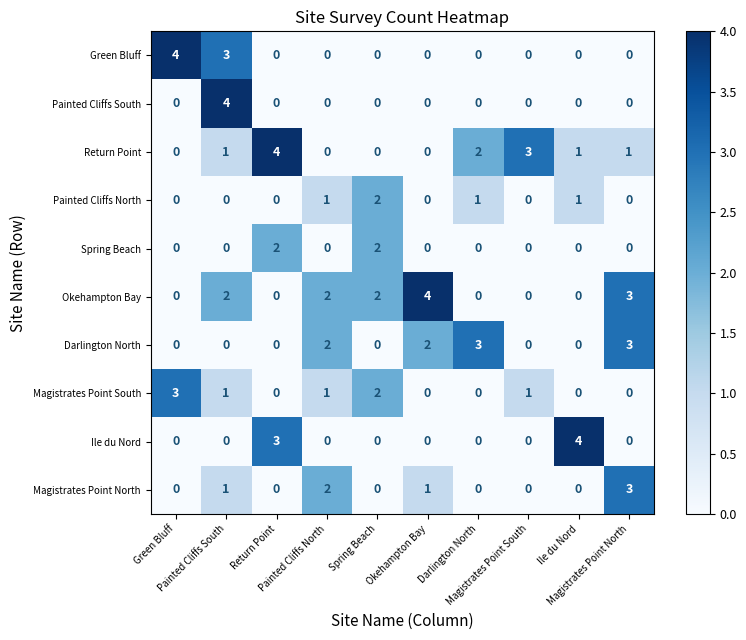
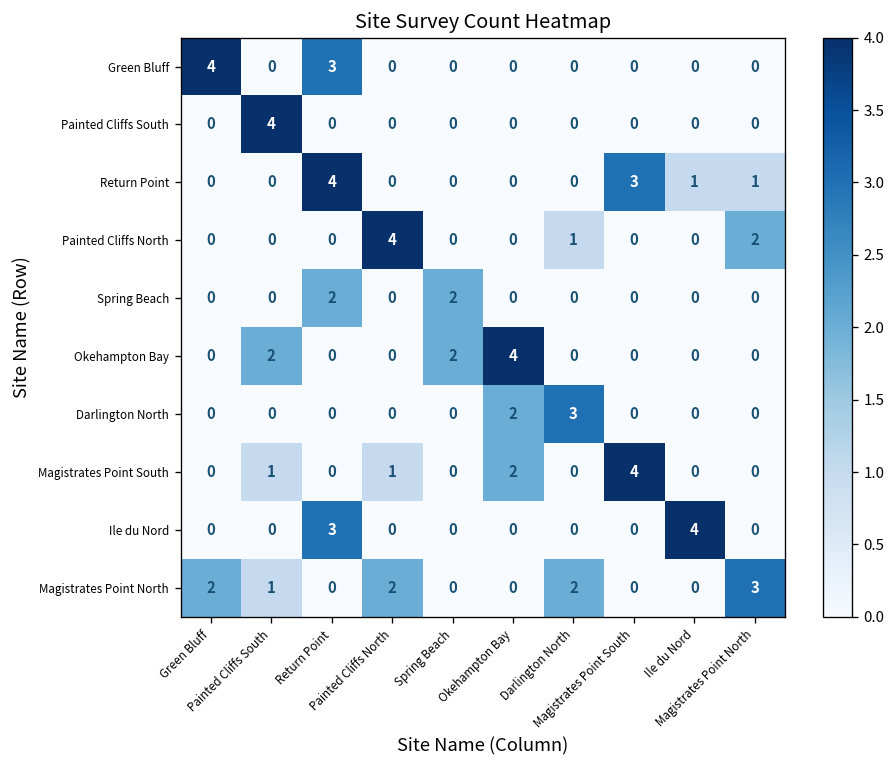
Green Bluff, Painted Cliffs South: 3 -> 0
Green Bluff, Return Point: 0 -> 3
Return Point, Painted Cliffs South: 1 -> 0
Return Point, Darlington North: 2 -> 0
Painted Cliffs North, Painted Cliffs North: 1 -> 4
Painted Cliffs North, Spring Beach: 2 -> 0
Painted Cliffs North, Ile du Nord: 1 -> 0
Painted Cliffs North, Magistrates Point North: 0 -> 2
Okehampton Bay, Painted Cliffs North: 2 -> 0
Okehampton Bay, Magistrates Point North: 3 -> 0
Darlington North, Painted Cliffs North: 2 -> 0
Darlington North, Magistrates Point North: 3 -> 0
Magistrates Point South, Green Bluff: 3 -> 0
Magistrates Point South, Spring Beach: 2 -> 0
Magistrates Point South, Okehampton Bay: 0 -> 2
Magistrates Point South, Magistrates Point South: 1 -> 4
Magistrates Point North, Green Bluff: 0 -> 2
Magistrates Point North, Okehampton Bay: 1 -> 0
Magistrates Point North, Darlington North: 0 -> 2
